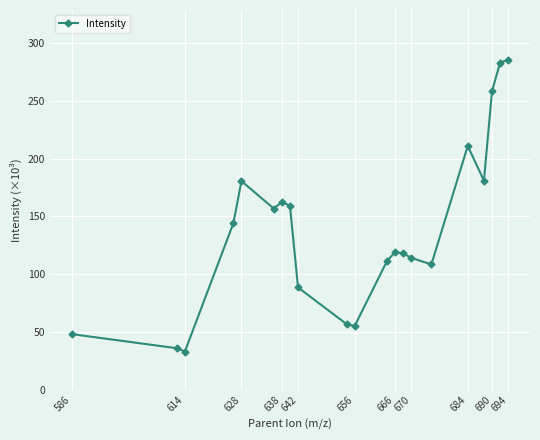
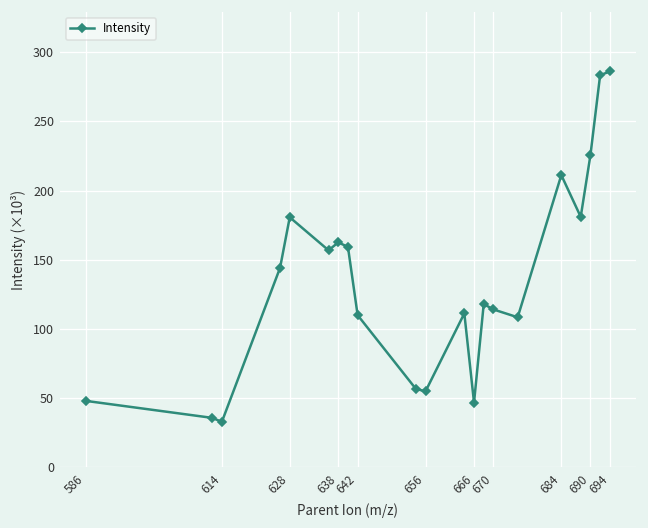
642: 88 -> 110
666: 119 -> 47
690: 259 -> 225
